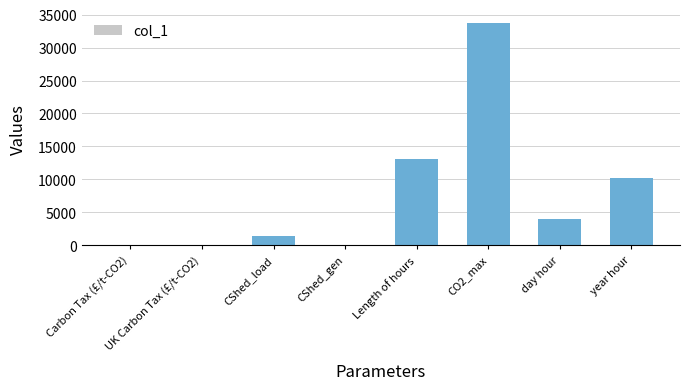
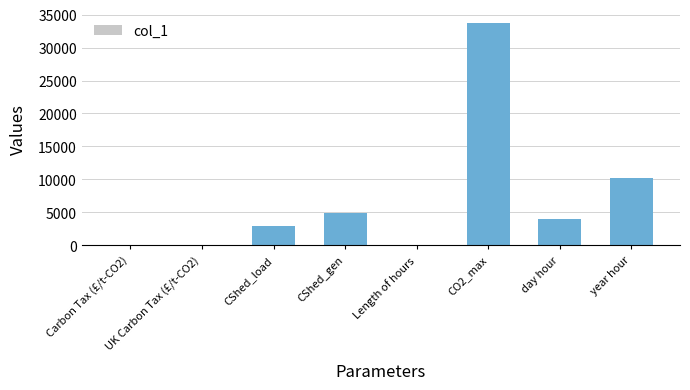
CShed_load: 1000 -> 3000
CShed_gen: 0 -> 5000
Length of hours: 13000 -> 0
